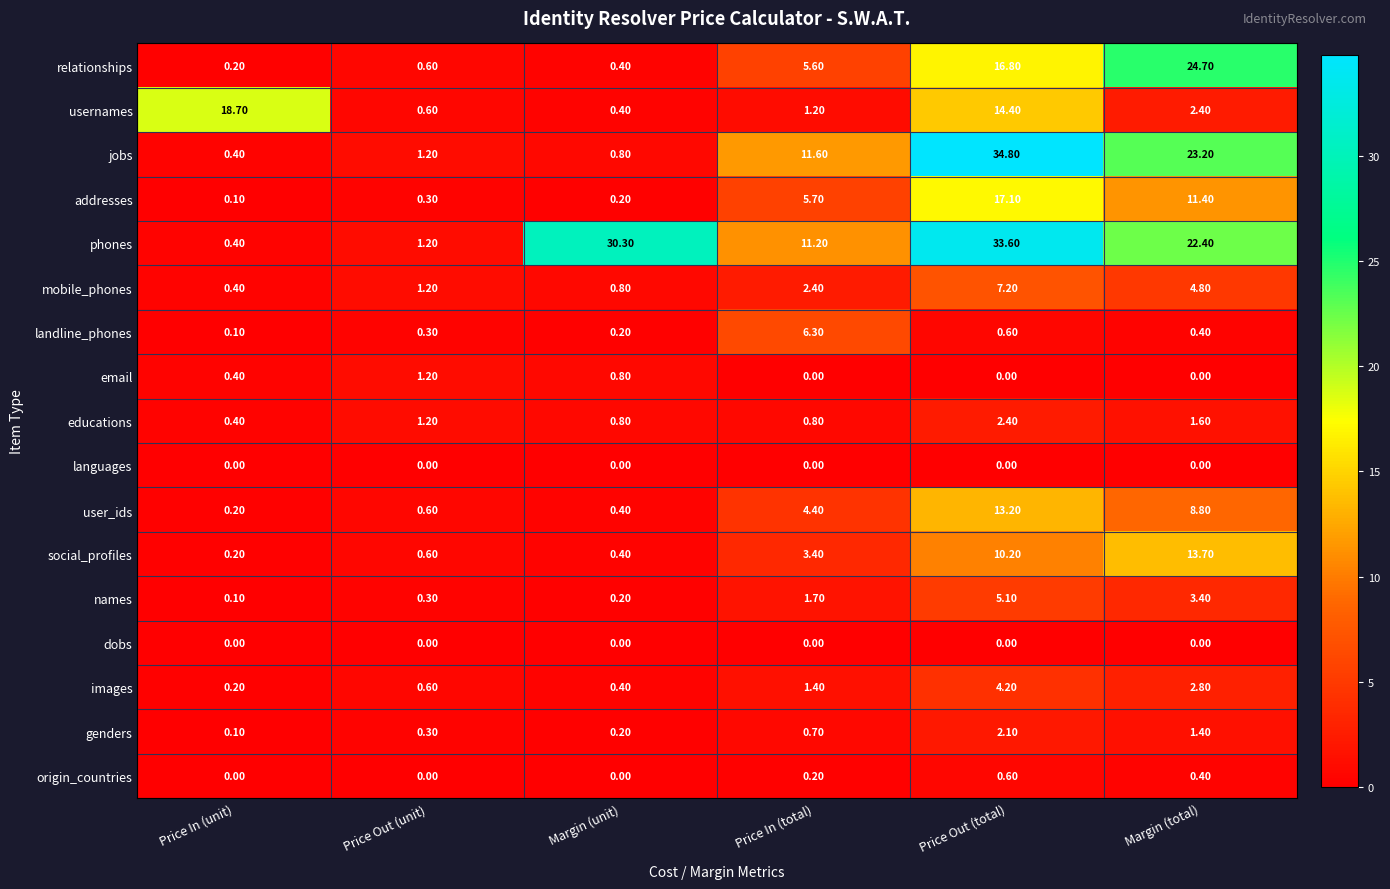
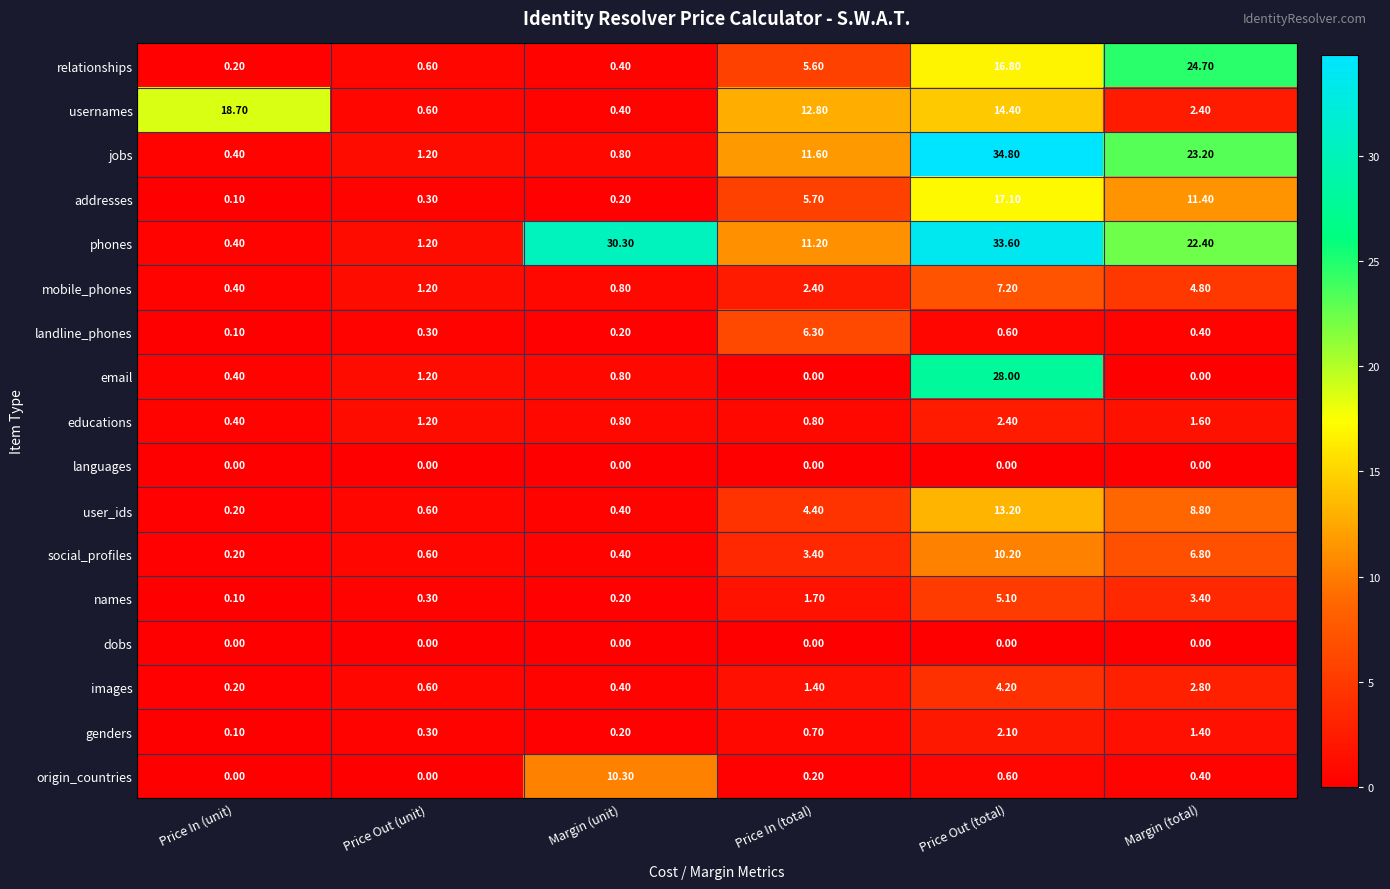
usernames, Price In (total): 1.20 -> 12.80
email, Price Out (total): 0.00 -> 28.00
social_profiles, Margin (total): 13.70 -> 6.80
origin_countries, Margin (unit): 0.00 -> 10.30
